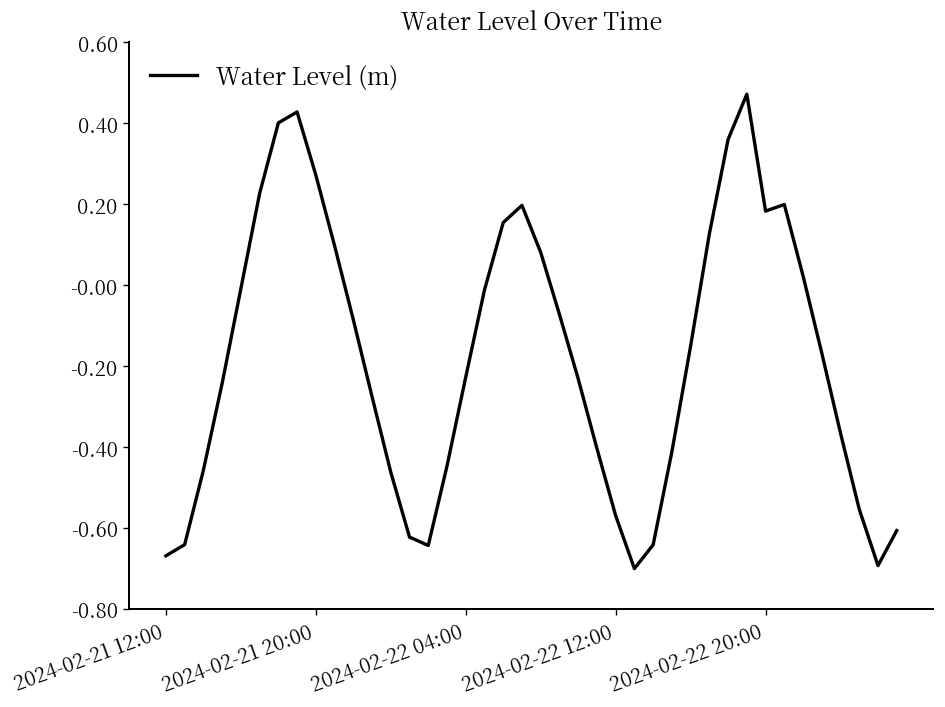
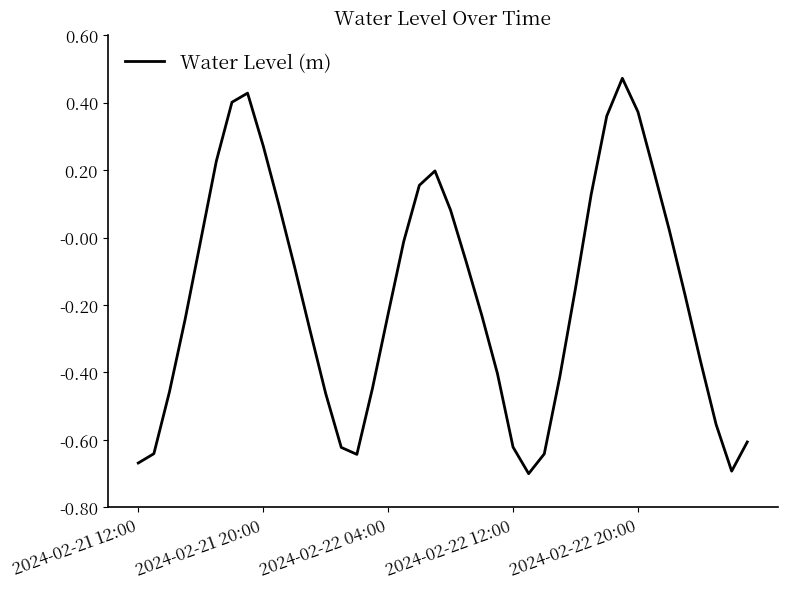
2024-02-22 12:00: -0.57 -> -0.62
2024-02-22 20:00: 0.18 -> 0.37
